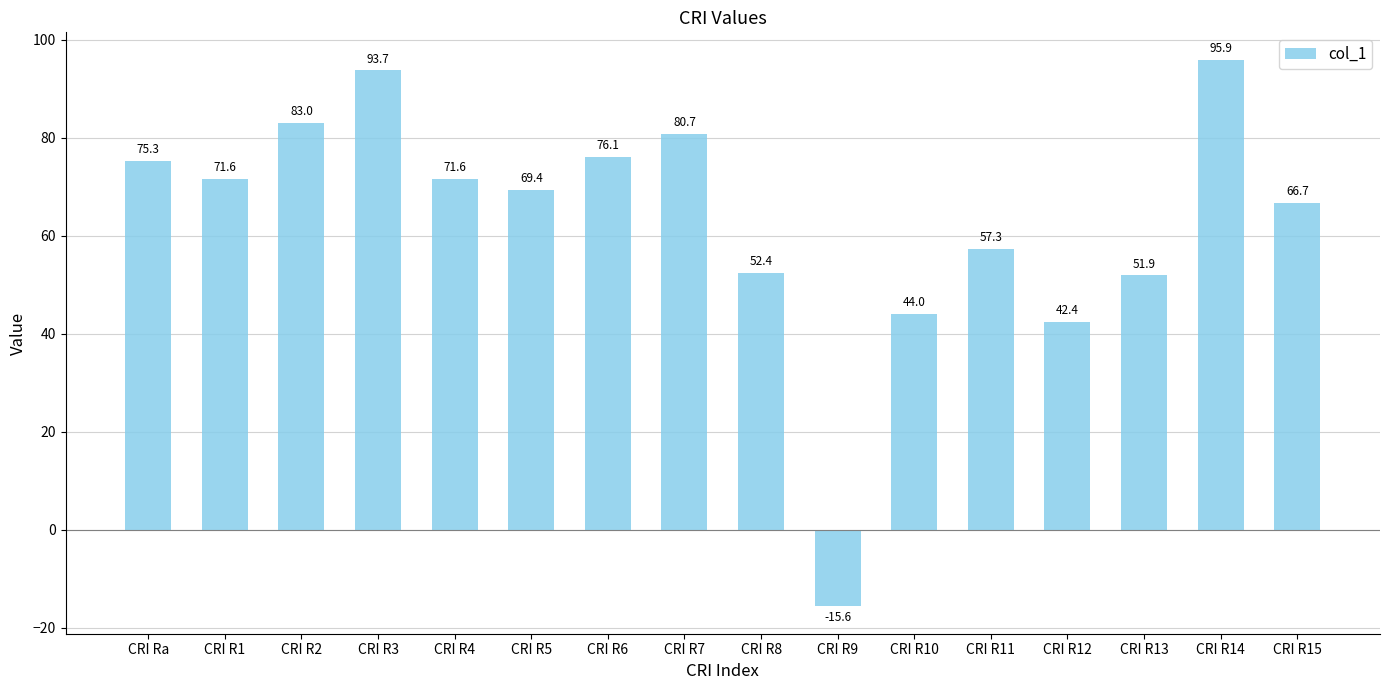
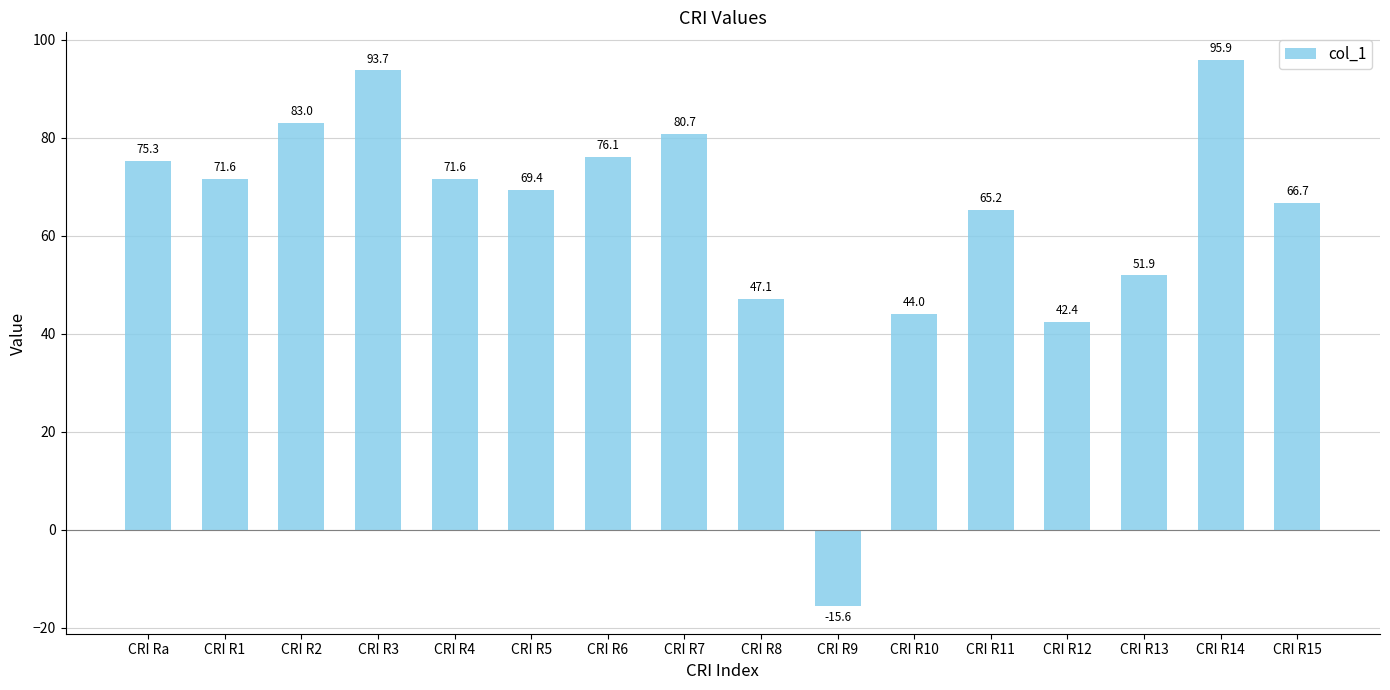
CRI R8: 52.4 -> 47.1
CRI R11: 57.3 -> 65.2
